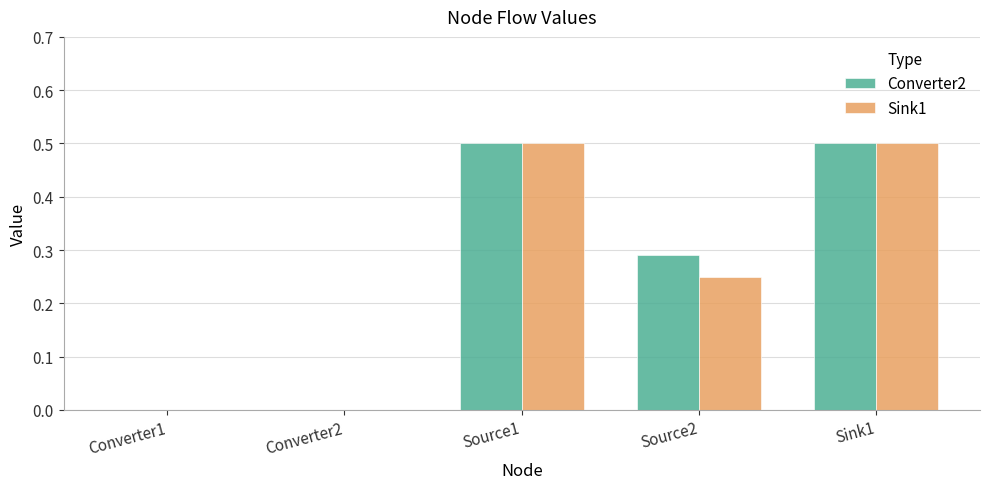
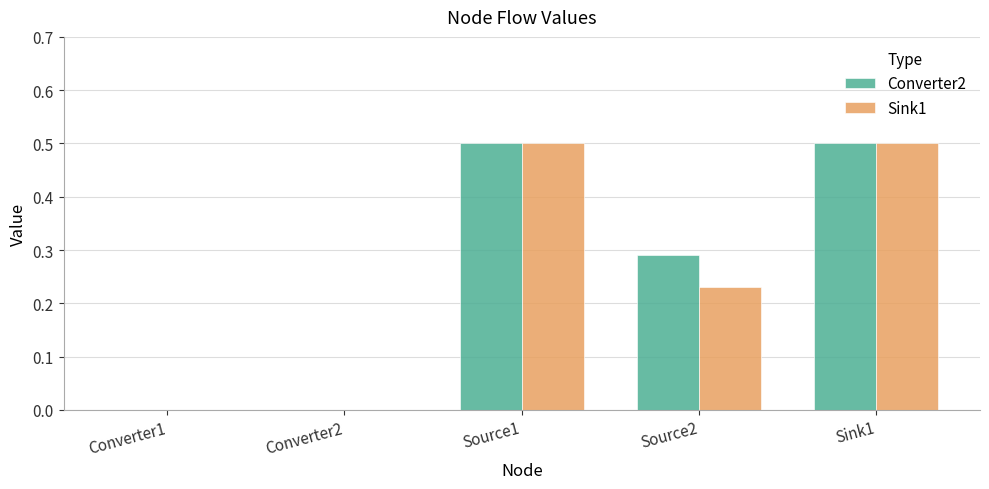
Sink1, Source2: 0.25 -> 0.23
